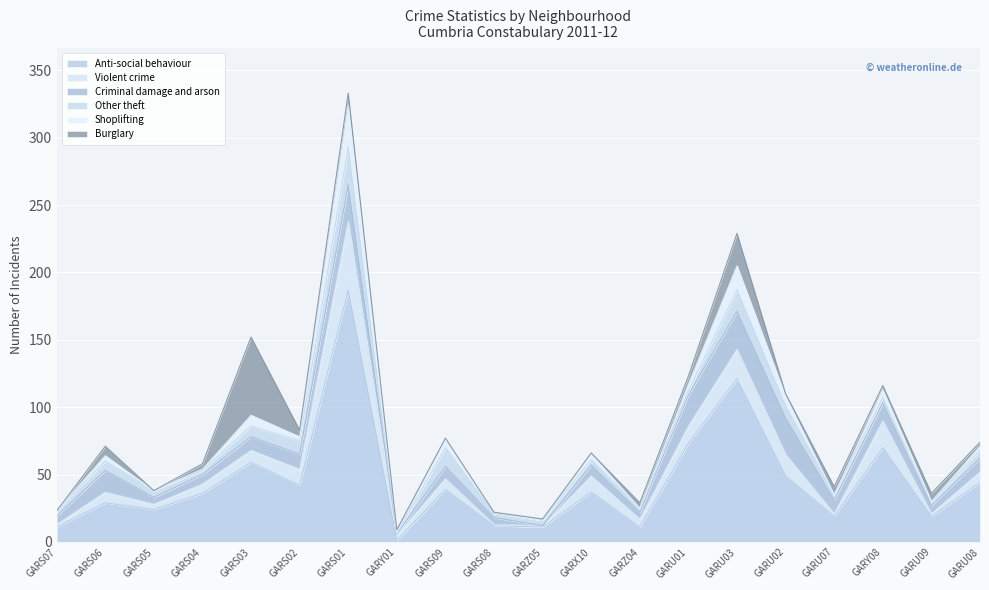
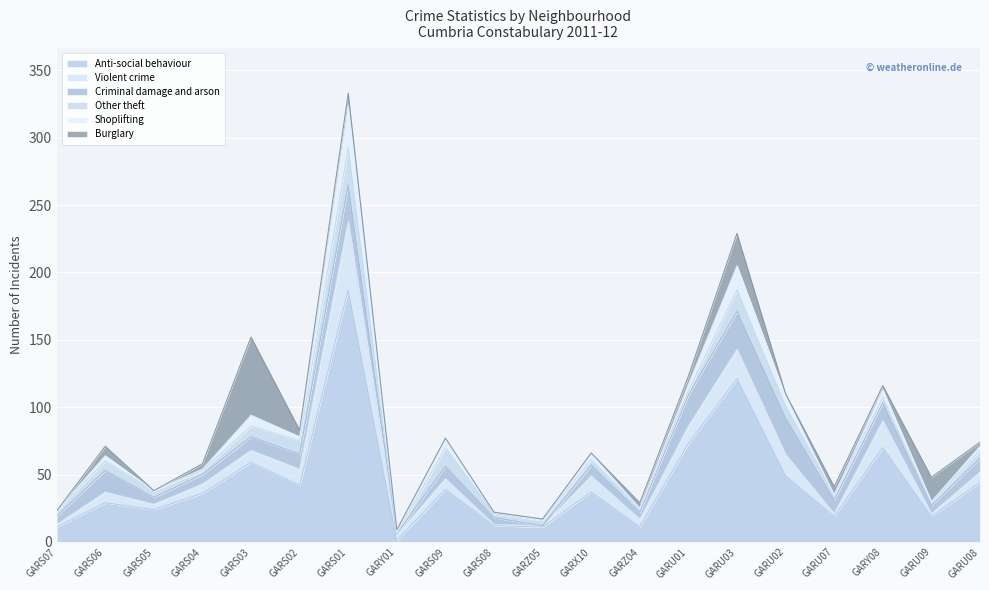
Burglary, GARU09: 6 -> 18
